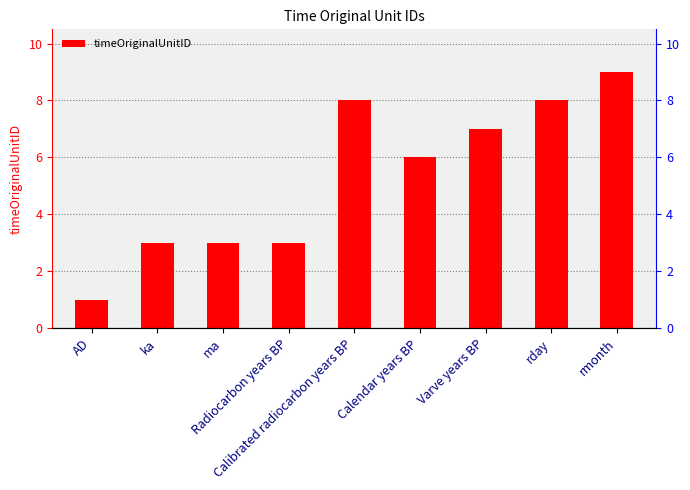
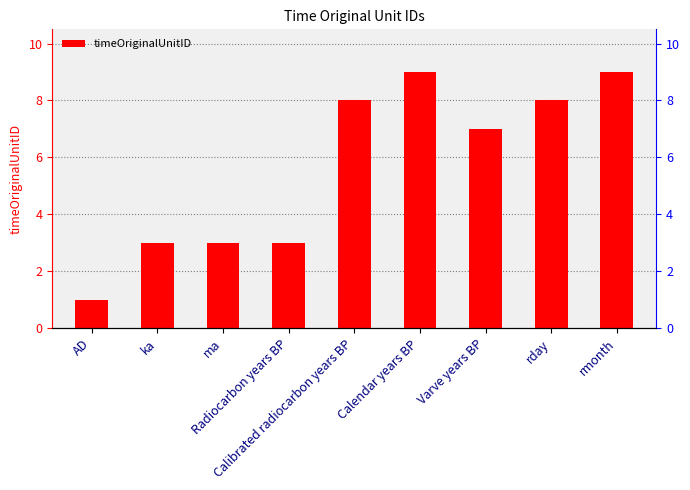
Calendar years BP: 6 -> 9
